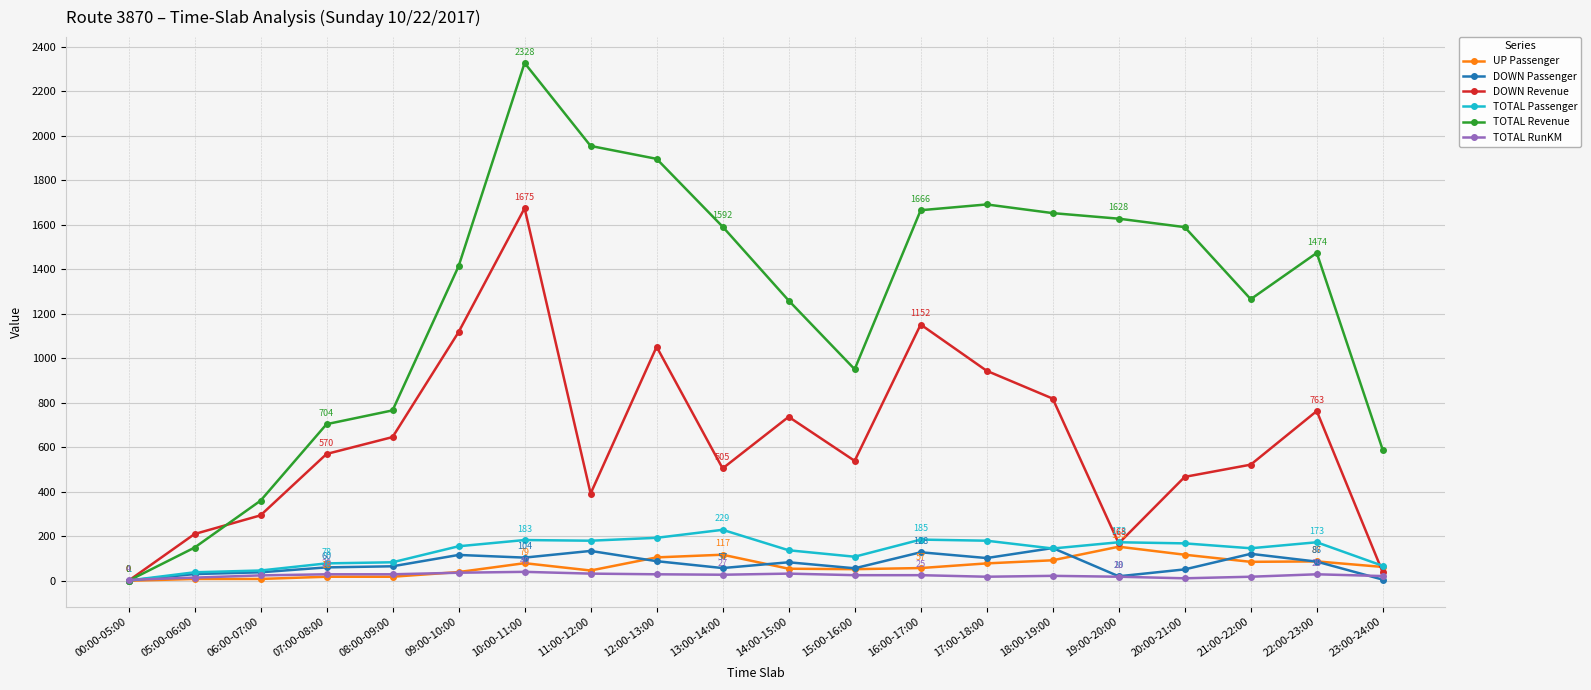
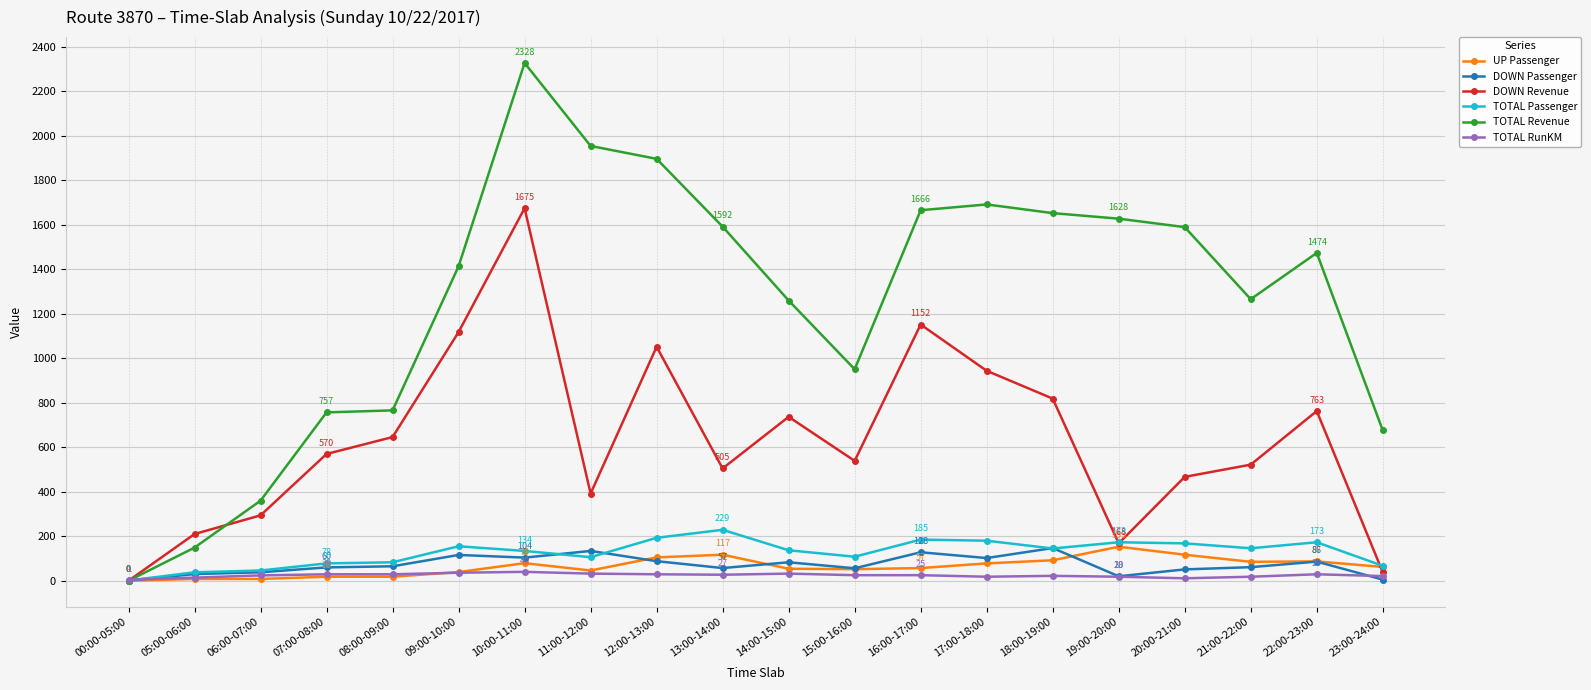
TOTAL Revenue, 07:00-08:00: 704 -> 757
TOTAL Passenger, 10:00-11:00: 183 -> 134
TOTAL Passenger, 11:00-12:00: 180 -> 110
DOWN Passenger, 21:00-22:00: 120 -> 60
TOTAL Revenue, 23:00-24:00: 590 -> 680
